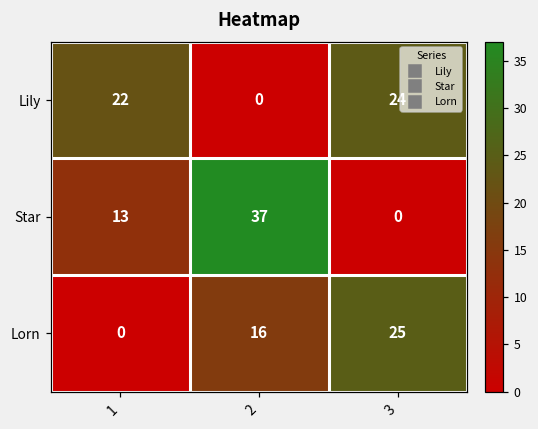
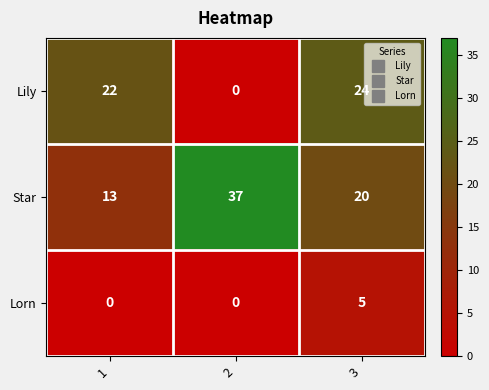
Star, 3: 0 -> 20
Lorn, 2: 16 -> 0
Lorn, 3: 25 -> 5
